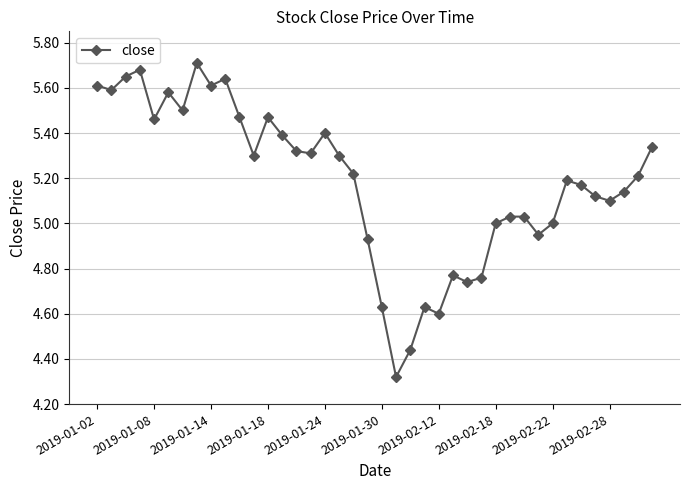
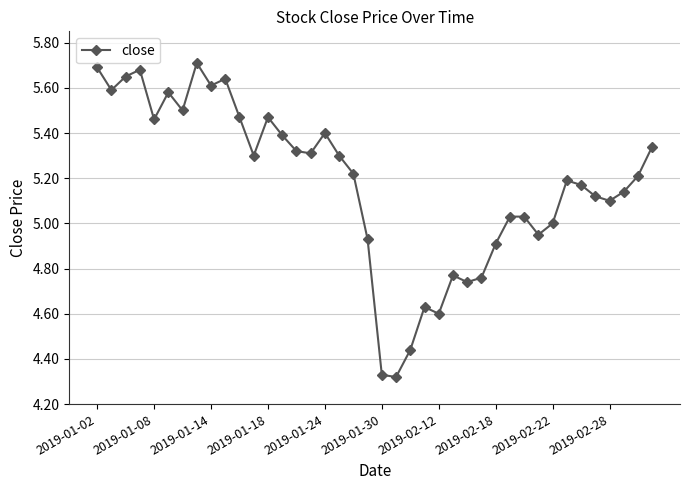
2019-01-02: 5.61 -> 5.69
2019-01-30: 4.63 -> 4.33
2019-02-18: 5.00 -> 4.91
